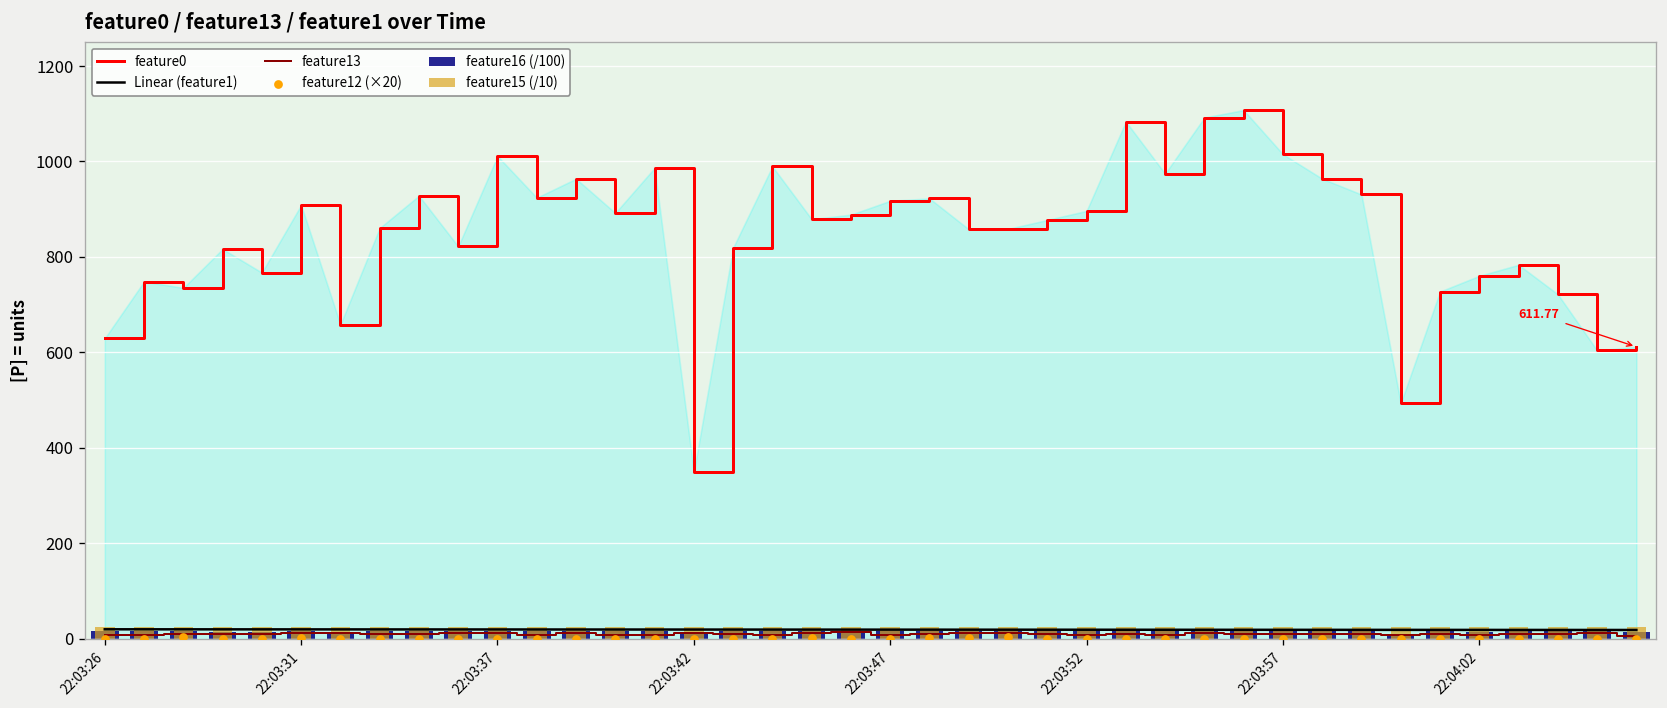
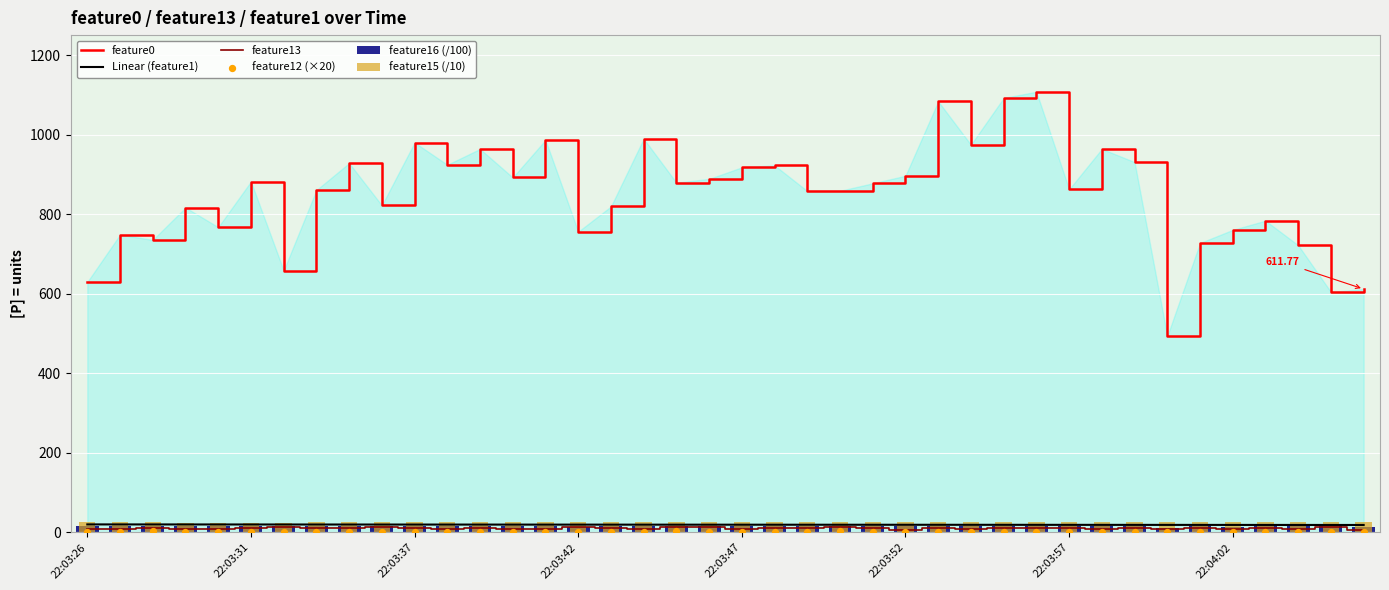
feature0, 22:03:31: 910 -> 880
feature0, 22:03:37: 1010 -> 980
feature0, 22:03:42: 350 -> 760
feature0, 22:03:57: 1020 -> 860
